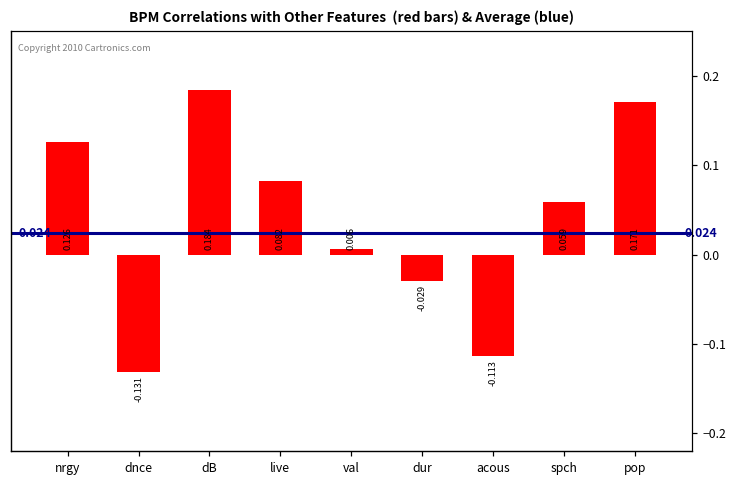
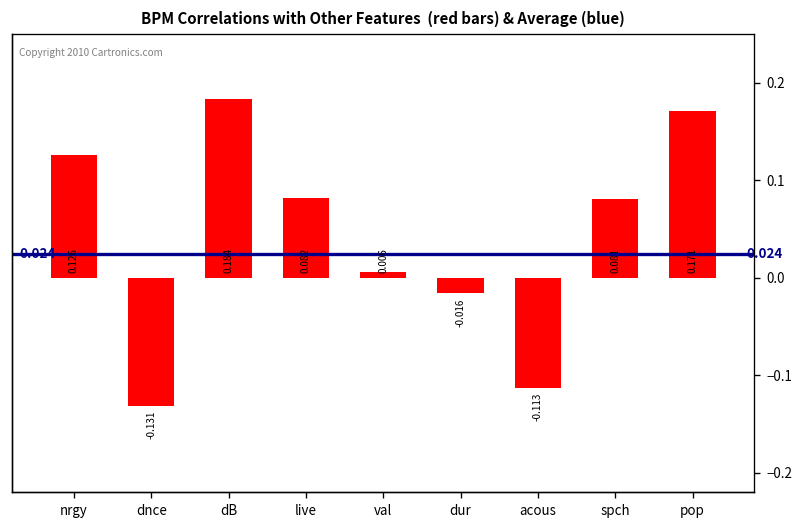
dur: -0.029 -> -0.016
spch: 0.059 -> 0.081
